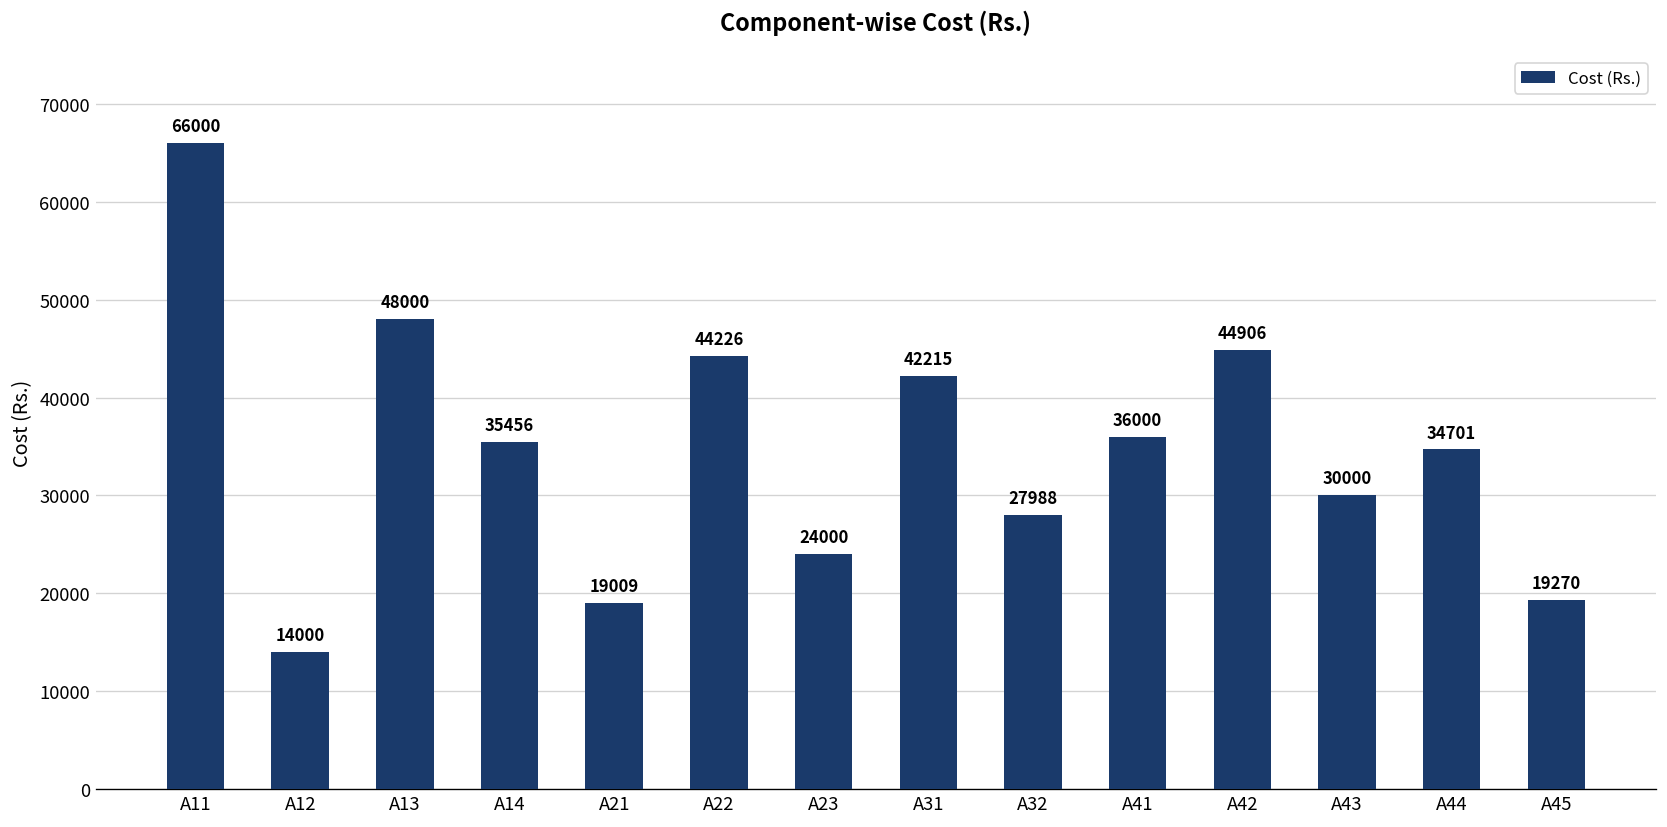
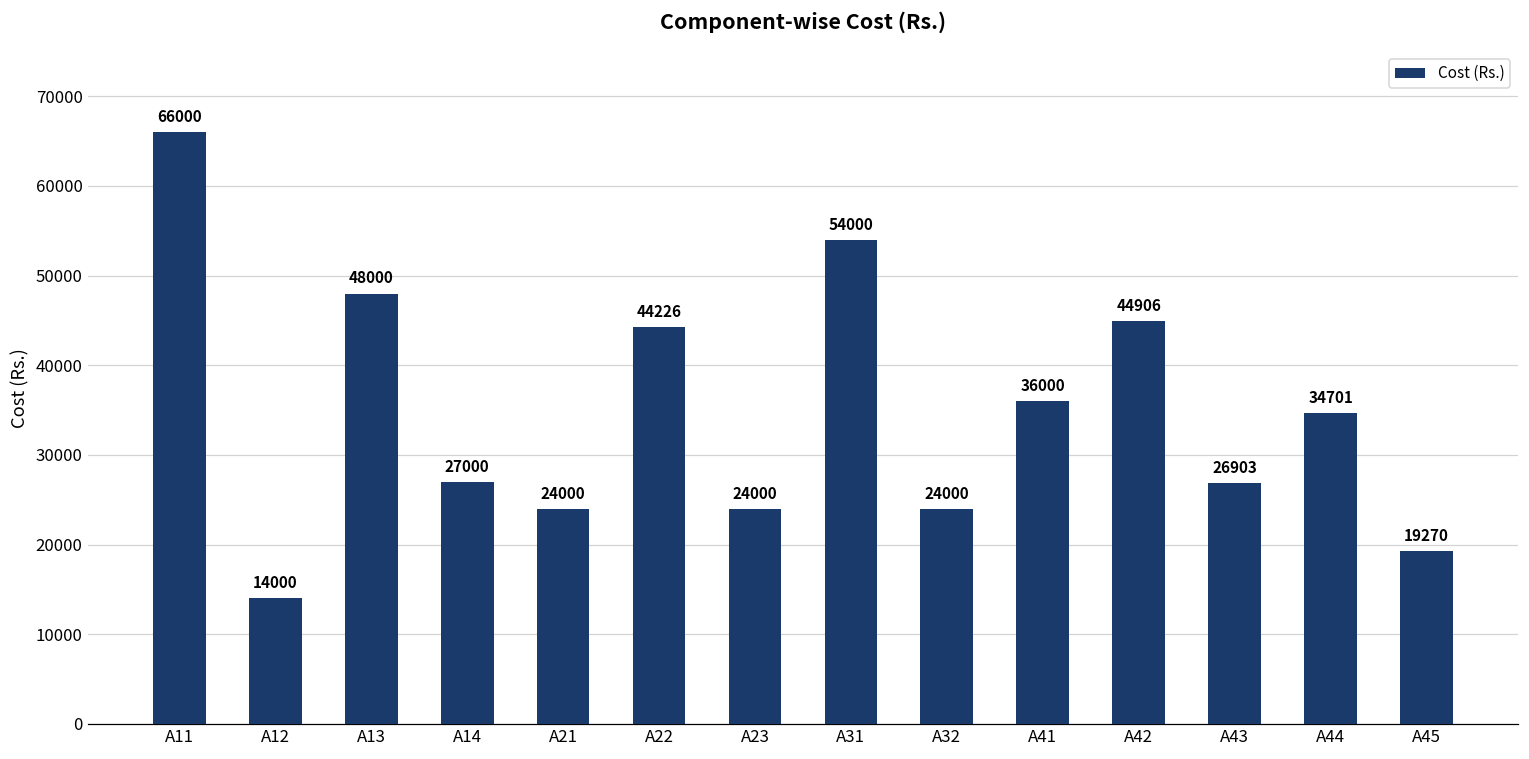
A14: 35456 -> 27000
A21: 19009 -> 24000
A31: 42215 -> 54000
A32: 27988 -> 24000
A43: 30000 -> 26903
